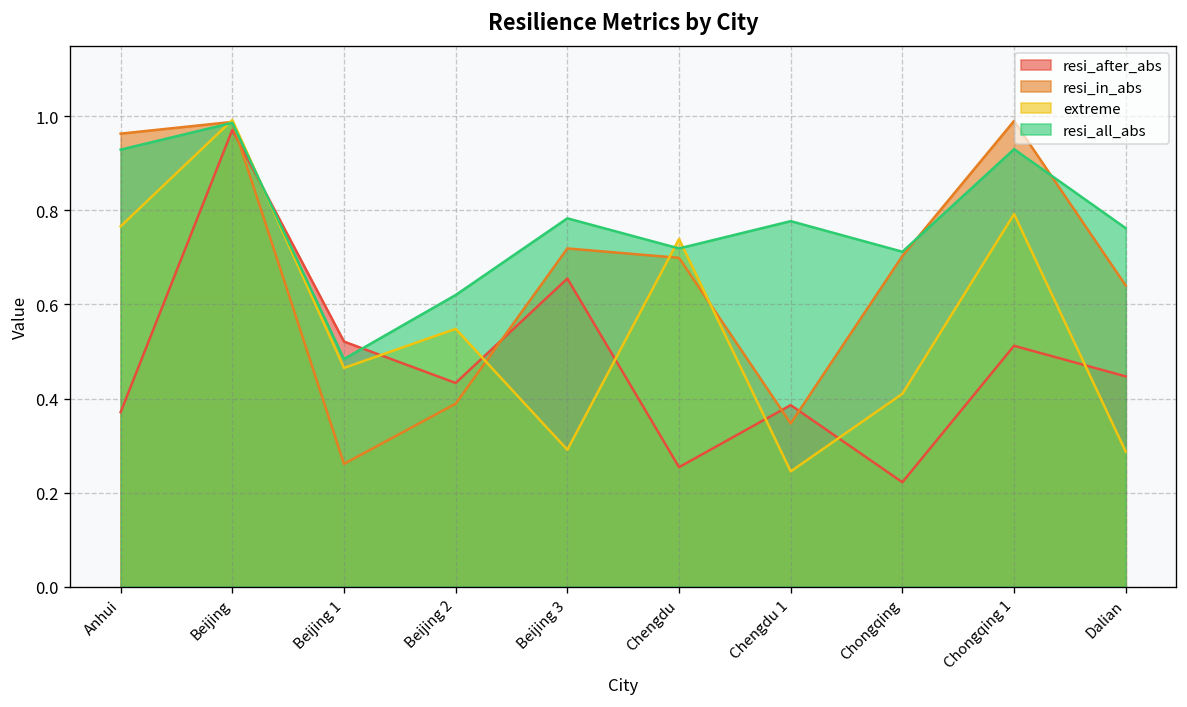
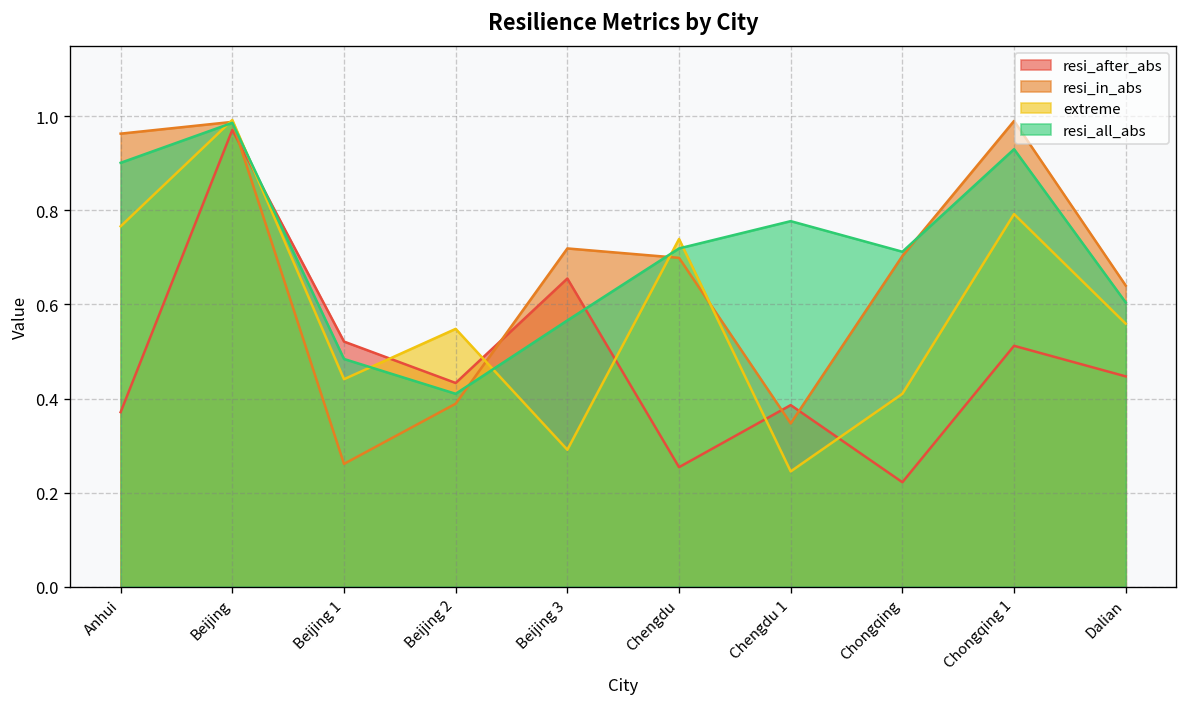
resi_all_abs, Anhui: 0.93 -> 0.90
extreme, Beijing 1: 0.47 -> 0.44
resi_all_abs, Beijing 2: 0.62 -> 0.41
resi_all_abs, Beijing 3: 0.78 -> 0.57
extreme, Dalian: 0.29 -> 0.56
resi_all_abs, Dalian: 0.76 -> 0.60
